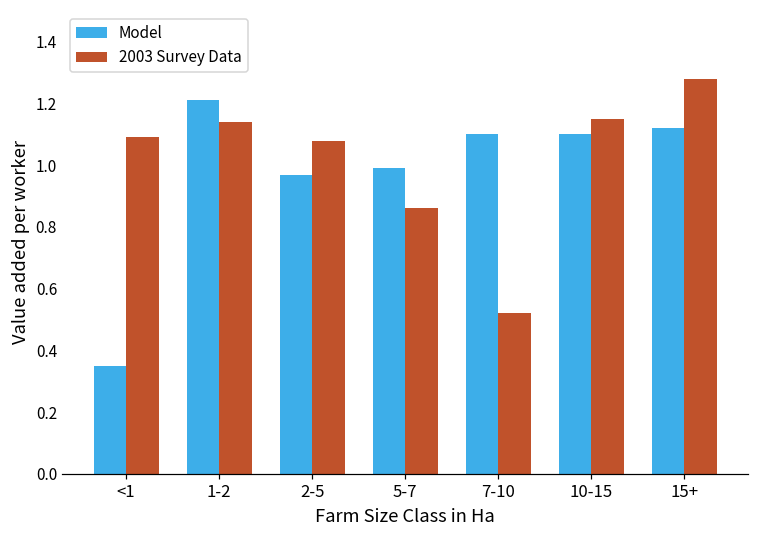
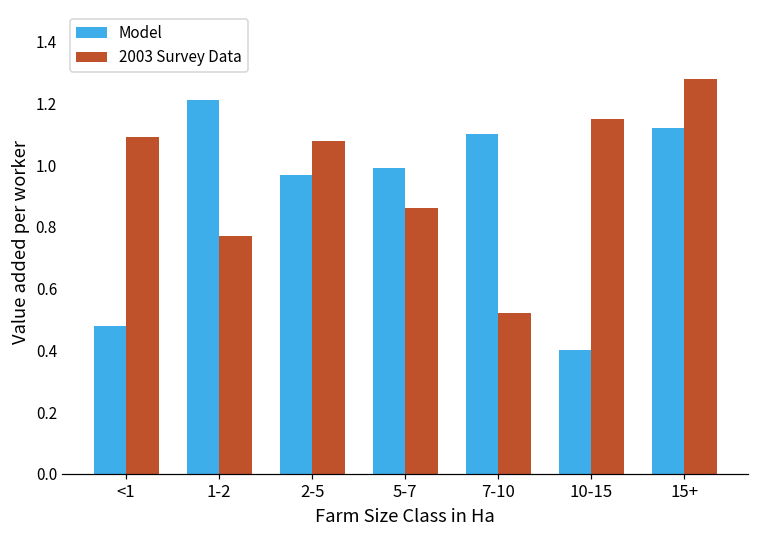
Model, <1: 0.35 -> 0.48
2003 Survey Data, 1-2: 1.14 -> 0.77
Model, 10-15: 1.1 -> 0.4
